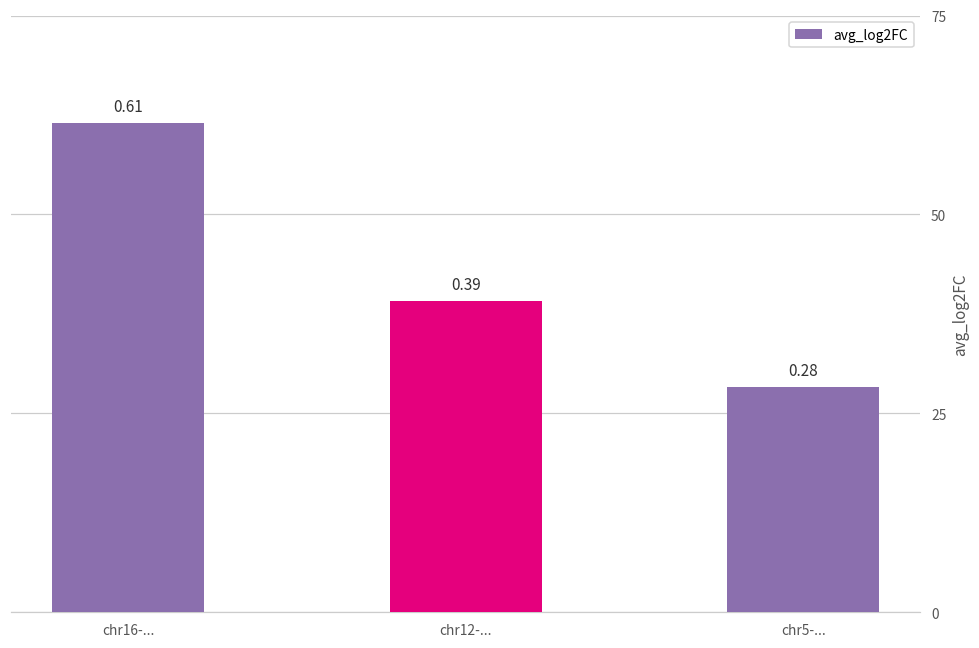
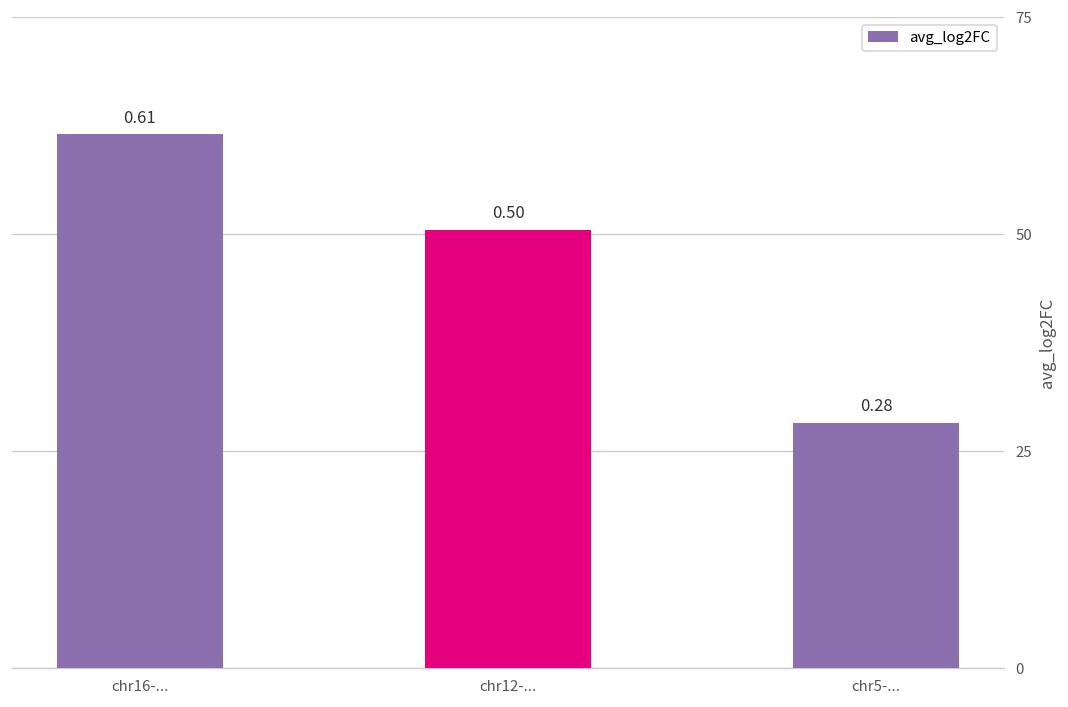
chr12-...: 0.39 -> 0.50
